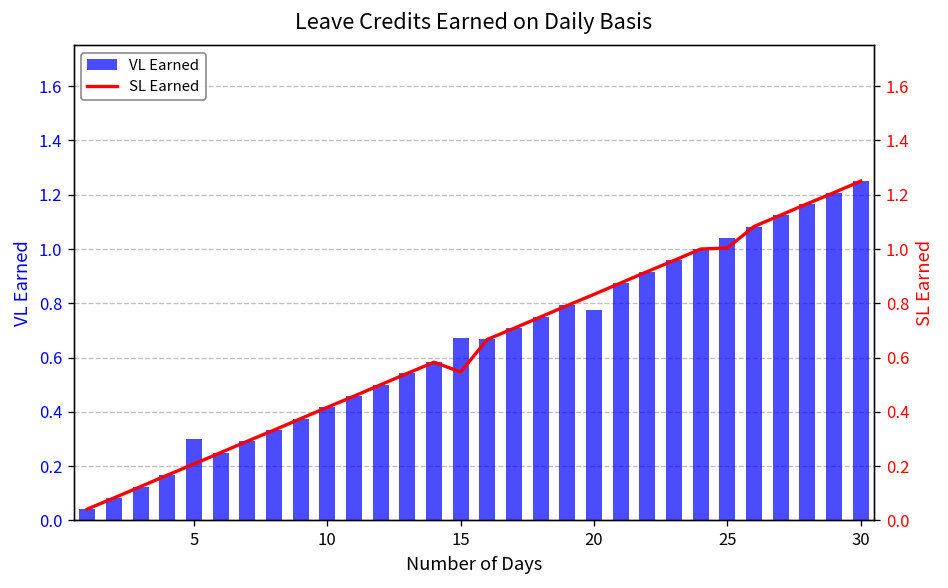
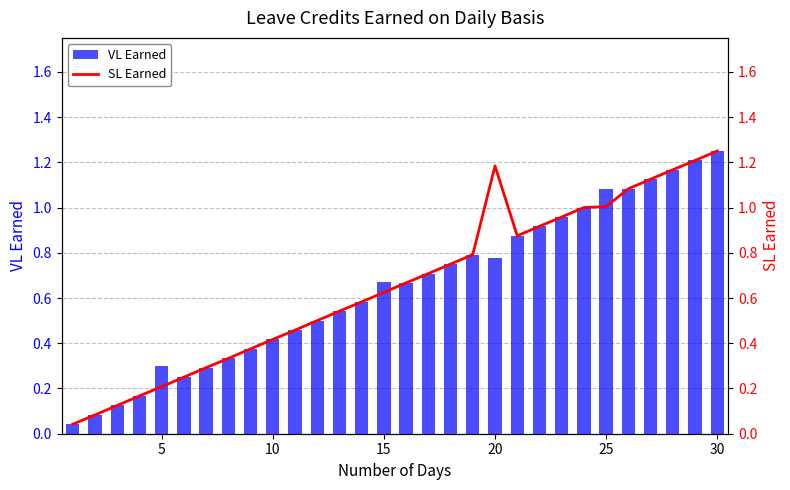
VL Earned, 25: 1.04 -> 1.08
SL Earned, 15: 0.55 -> 0.63
SL Earned, 20: 0.83 -> 1.18
